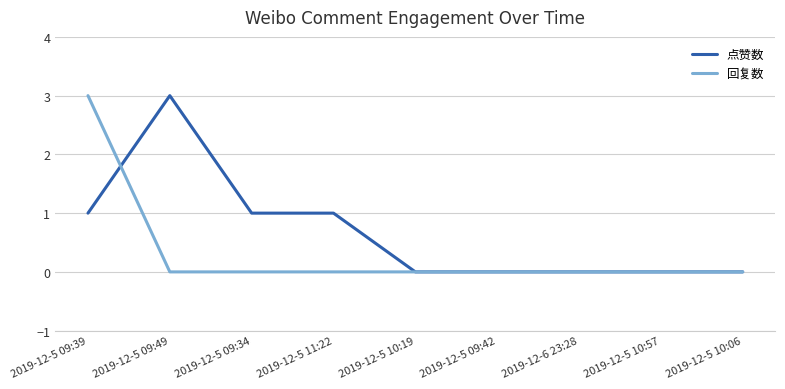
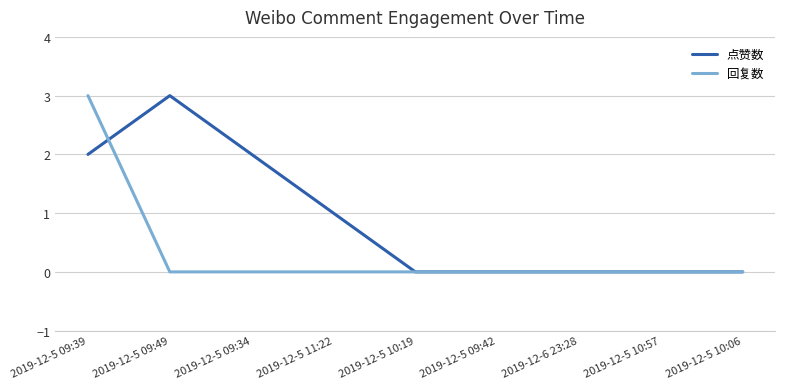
点赞数, 2019-12-5 09:39: 1 -> 2
点赞数, 2019-12-5 09:34: 1 -> 2
